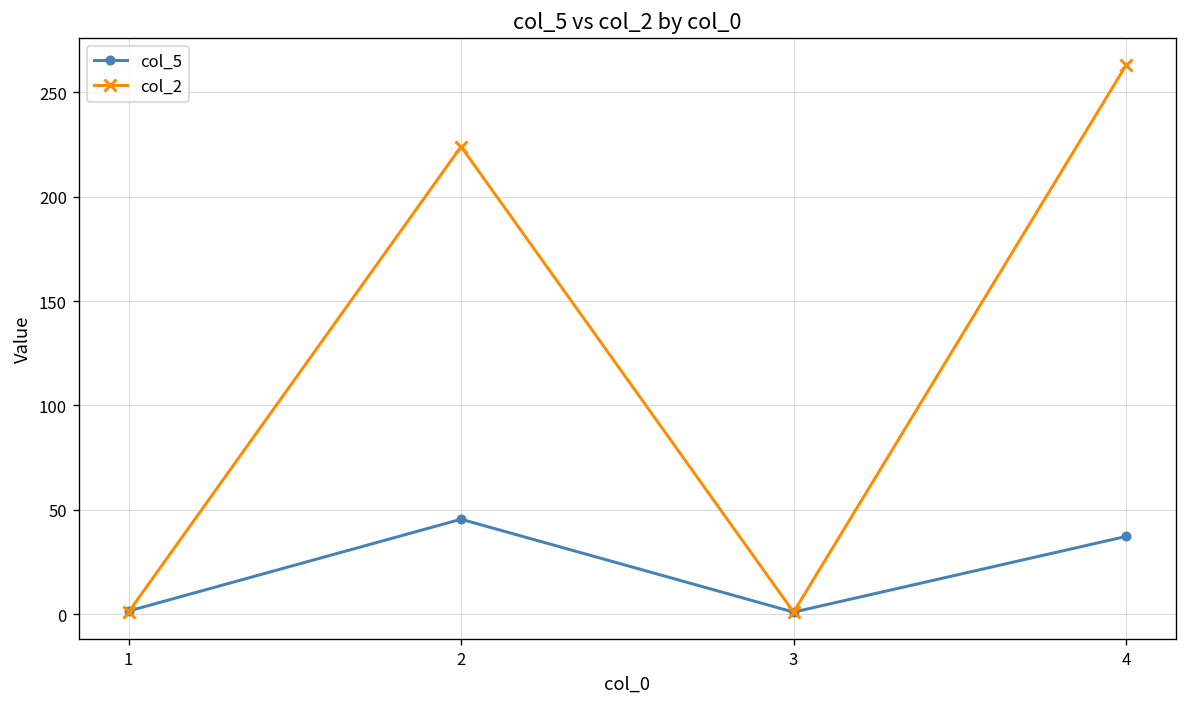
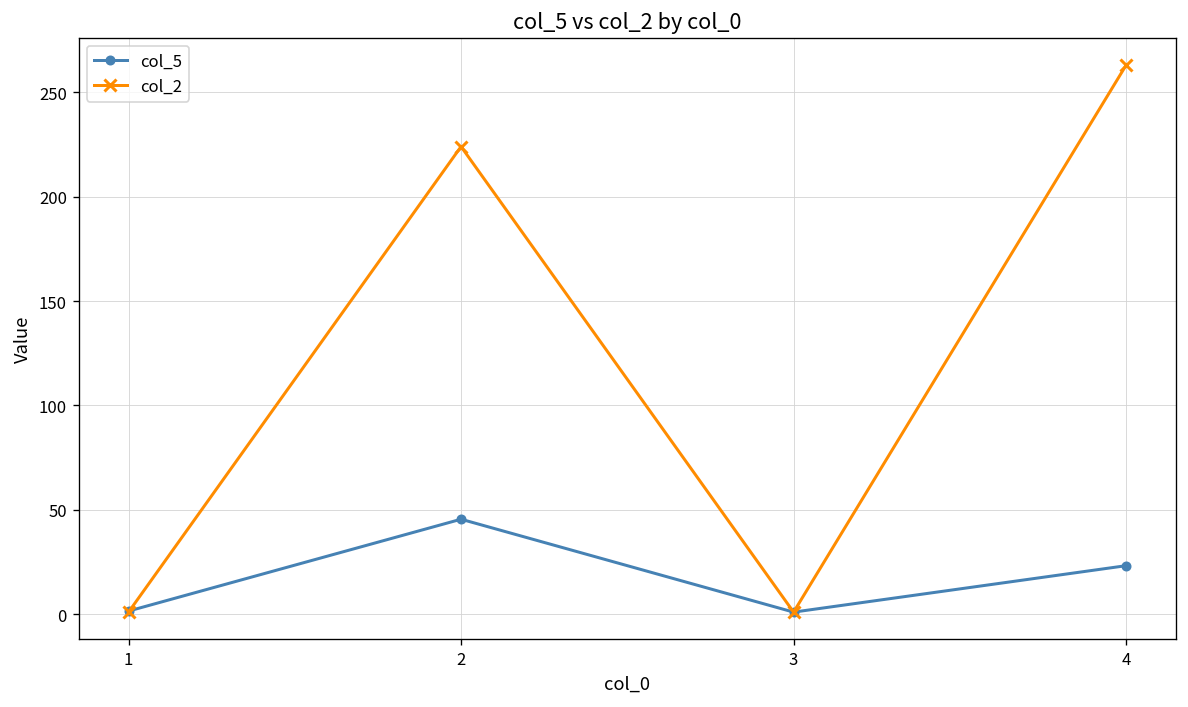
col_5, 4: 37 -> 23
